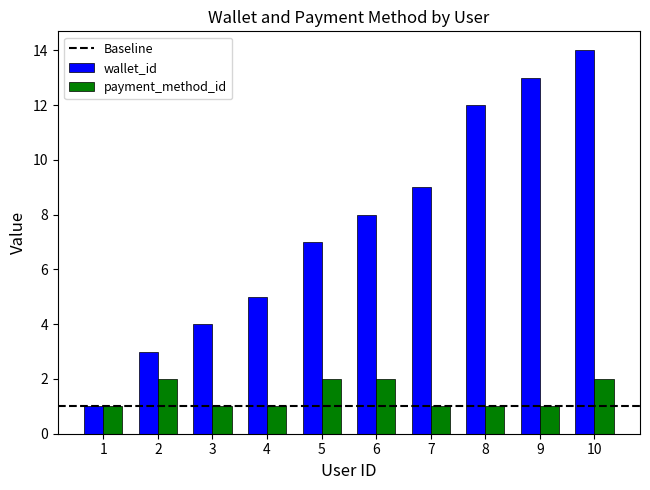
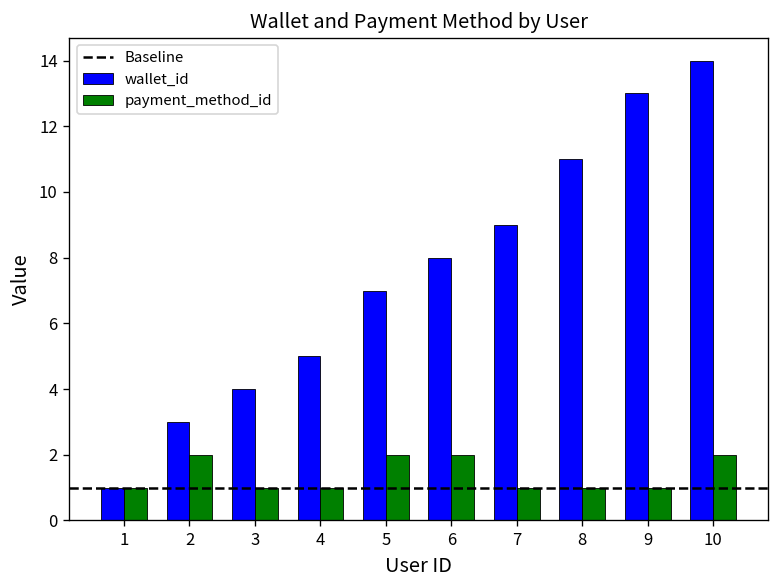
wallet_id, 8: 12 -> 11
